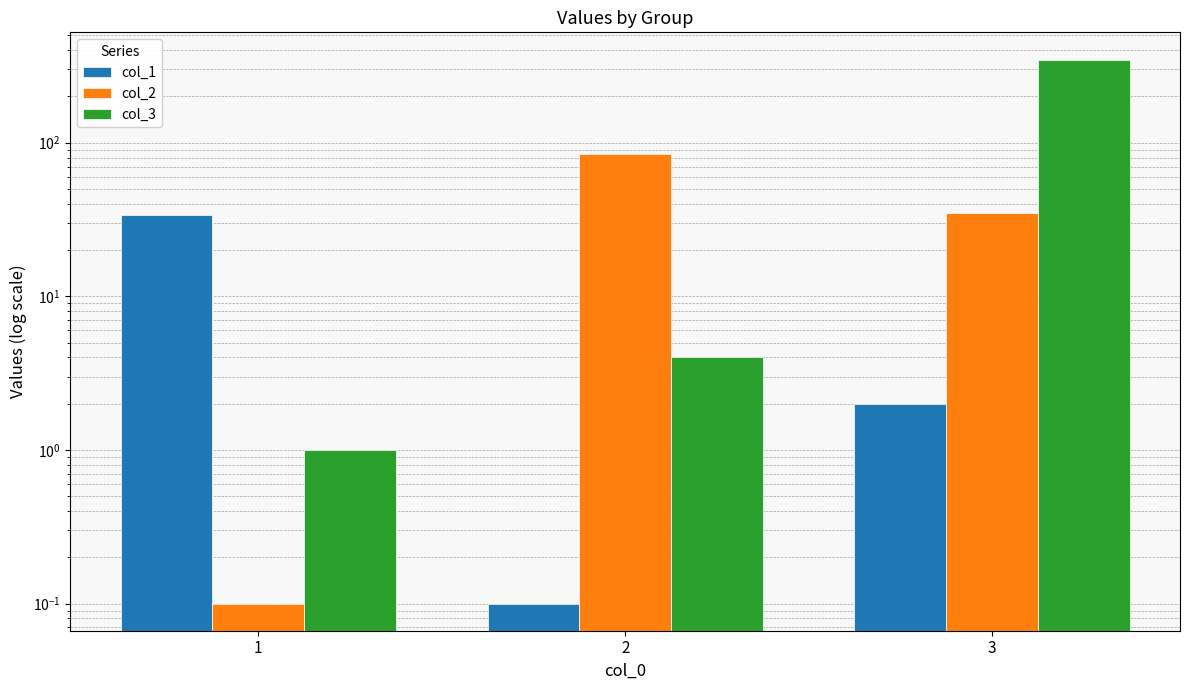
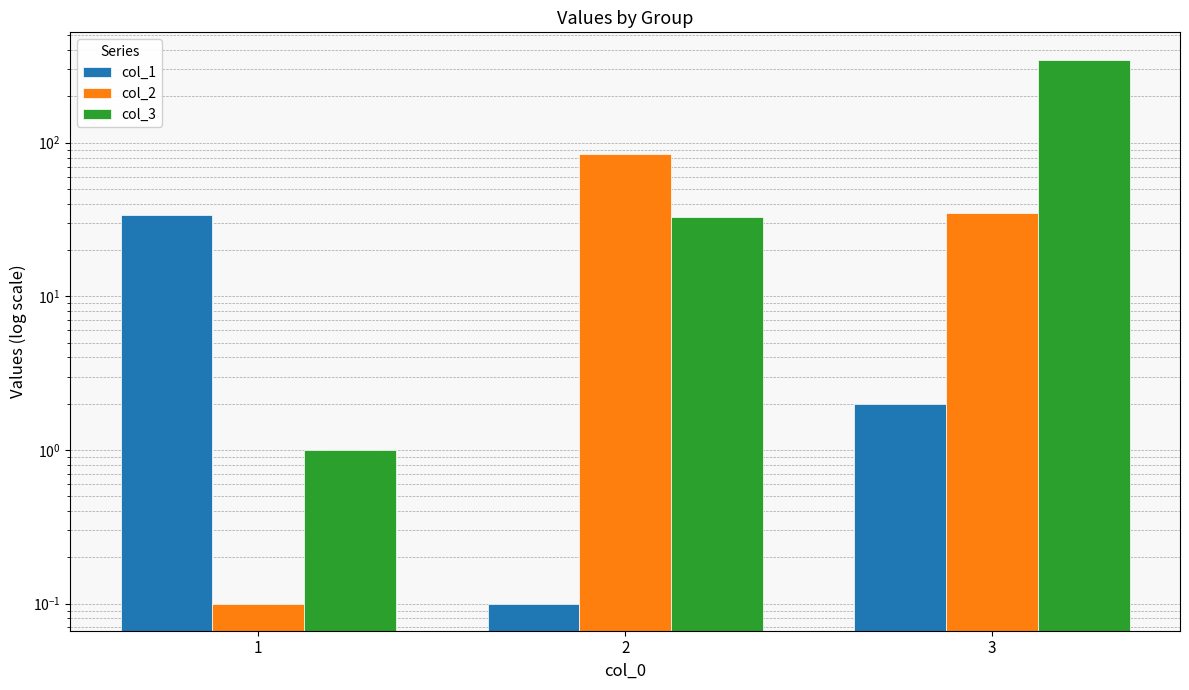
col_3, 2: 4 -> 33
